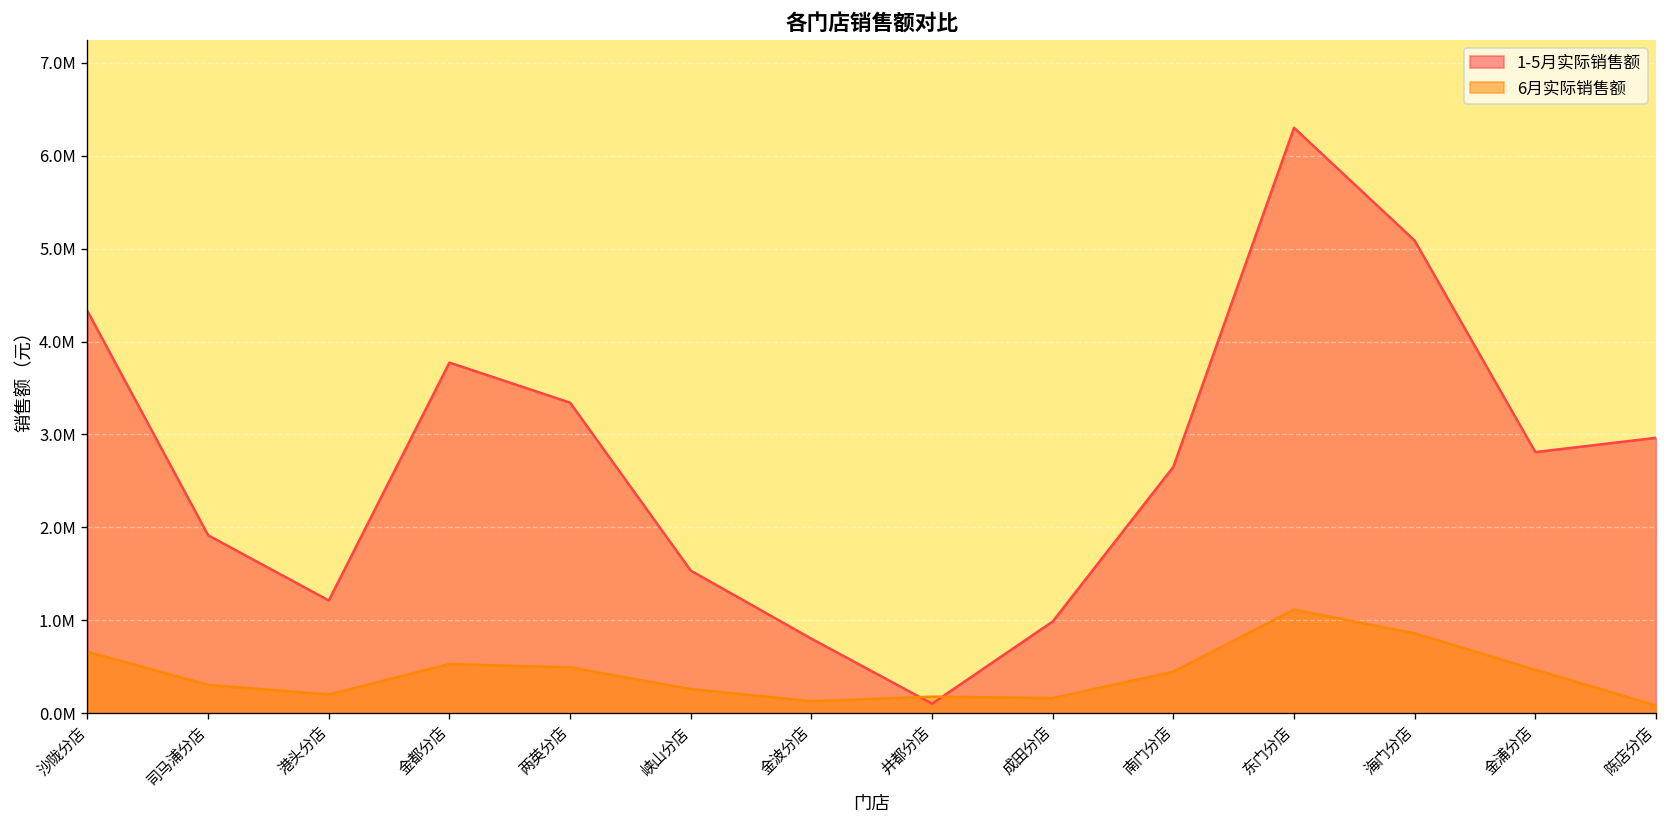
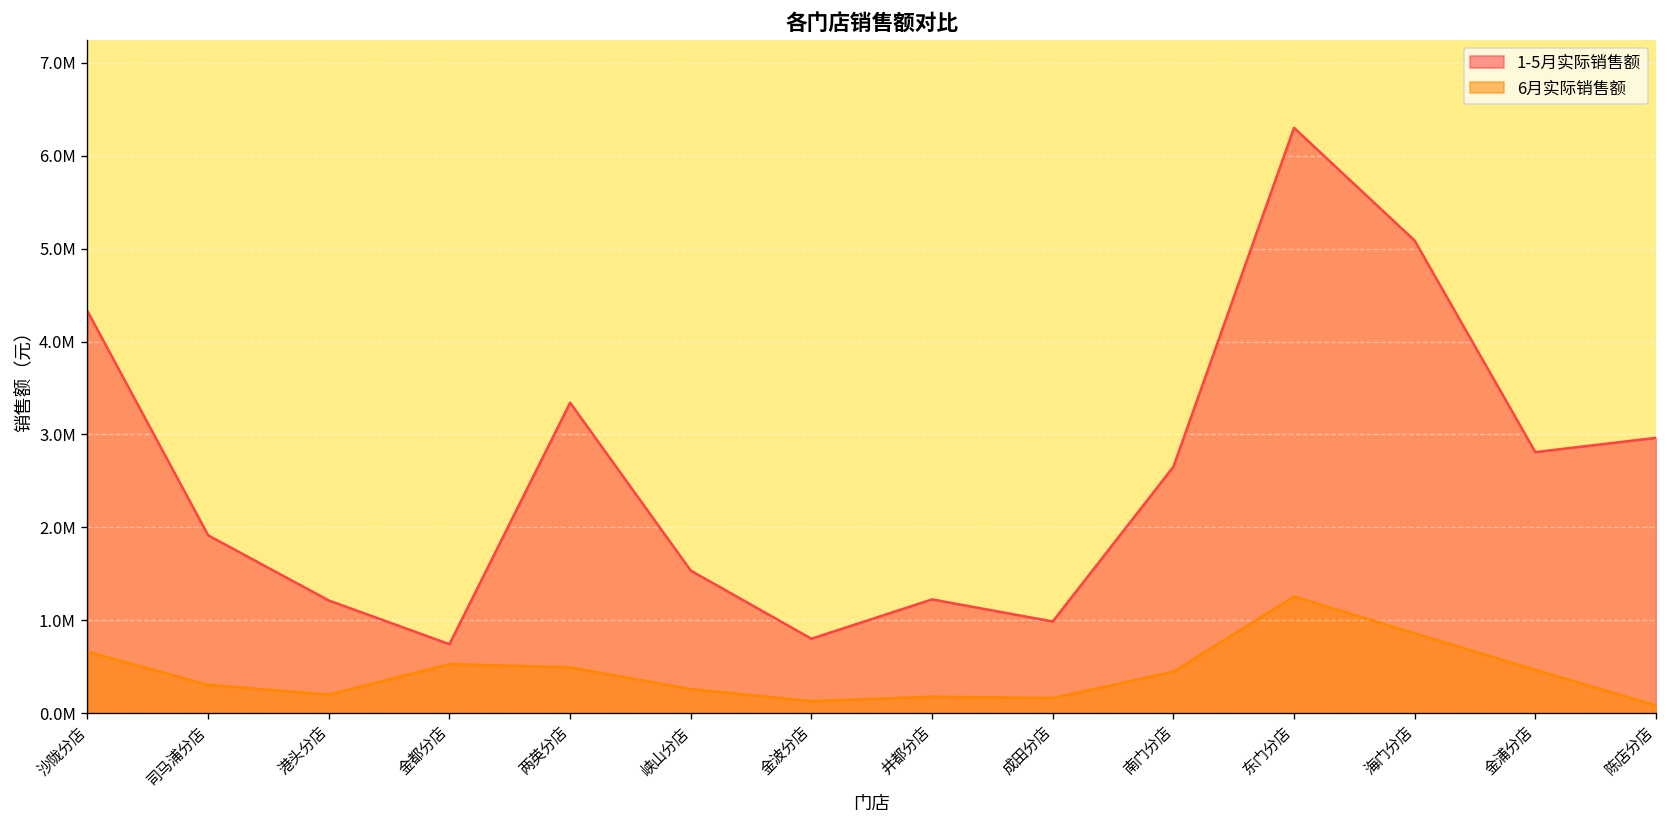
1-5月实际销售额, 金都分店: 3800000 -> 700000
1-5月实际销售额, 井都分店: 100000 -> 1200000
6月实际销售额, 东门分店: 1100000 -> 1300000
